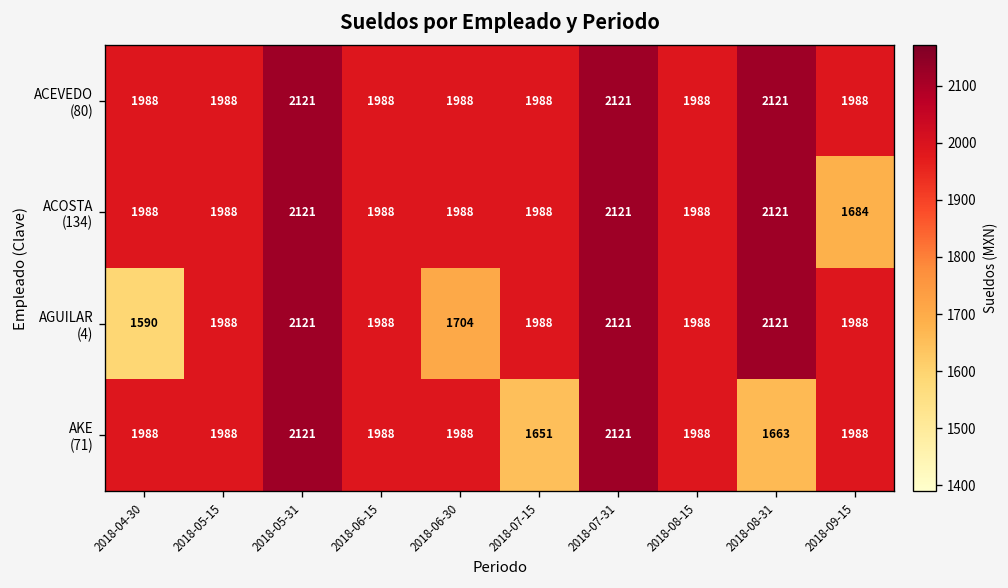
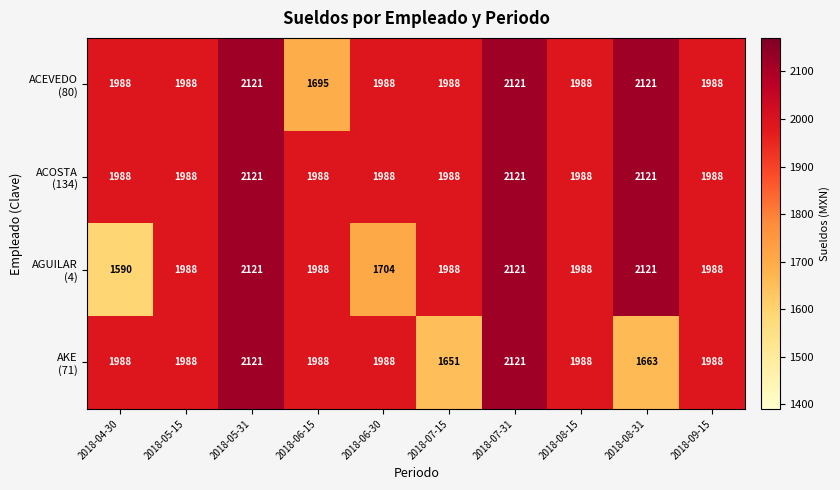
ACEVEDO (80), 2018-06-15: 1988 -> 1695
ACOSTA (134), 2018-09-15: 1684 -> 1988
